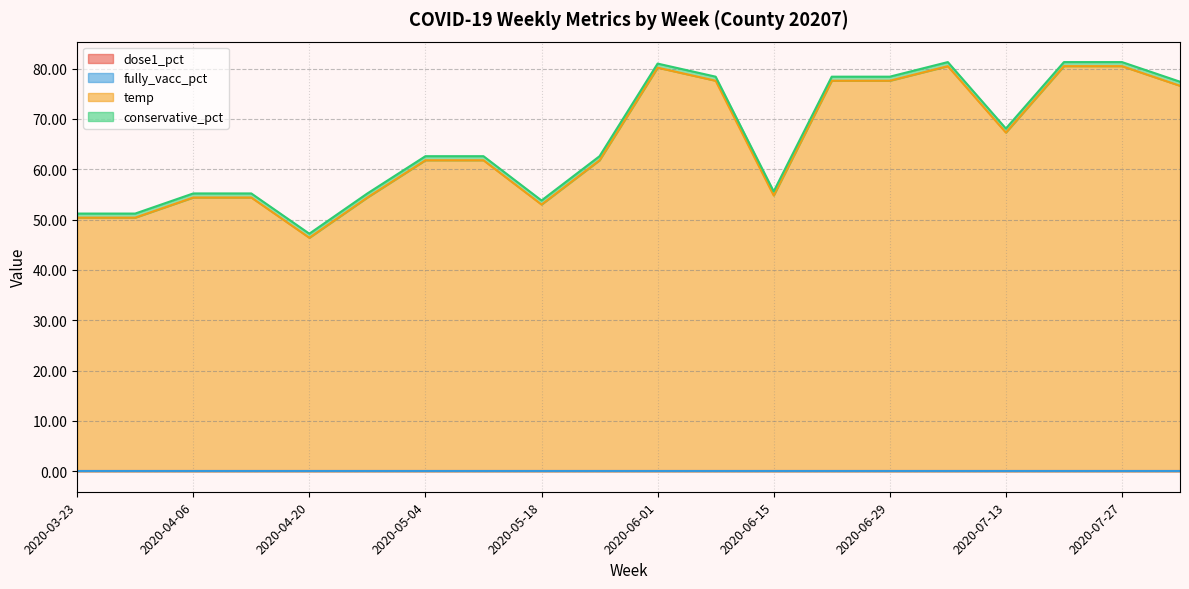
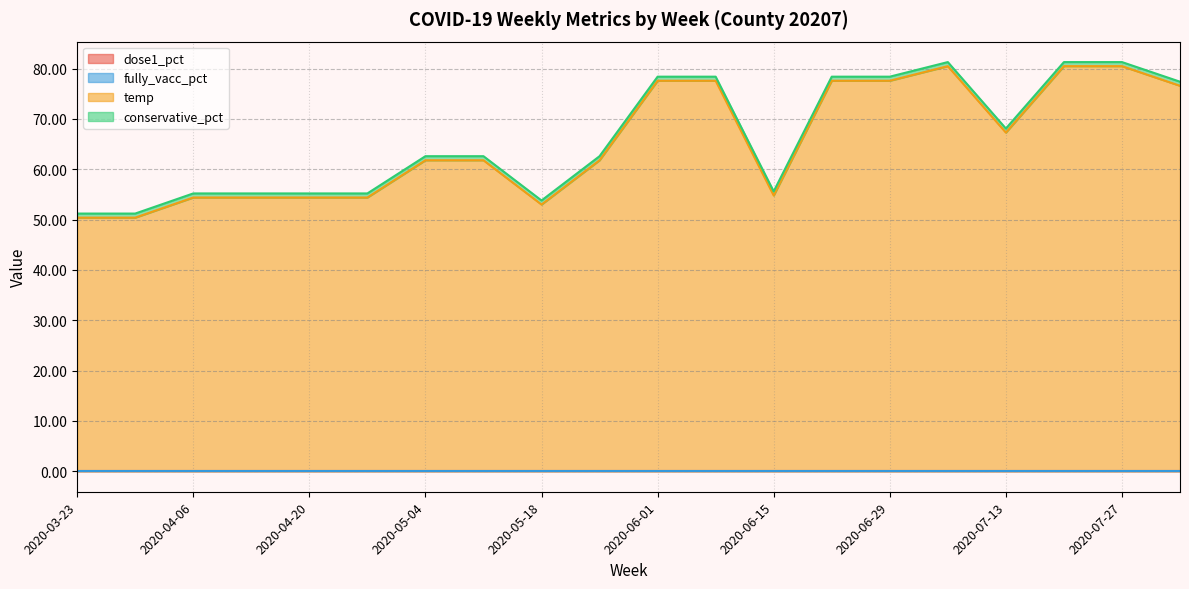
temp, 2020-04-20: 46 -> 54
temp, 2020-06-01: 80 -> 78
